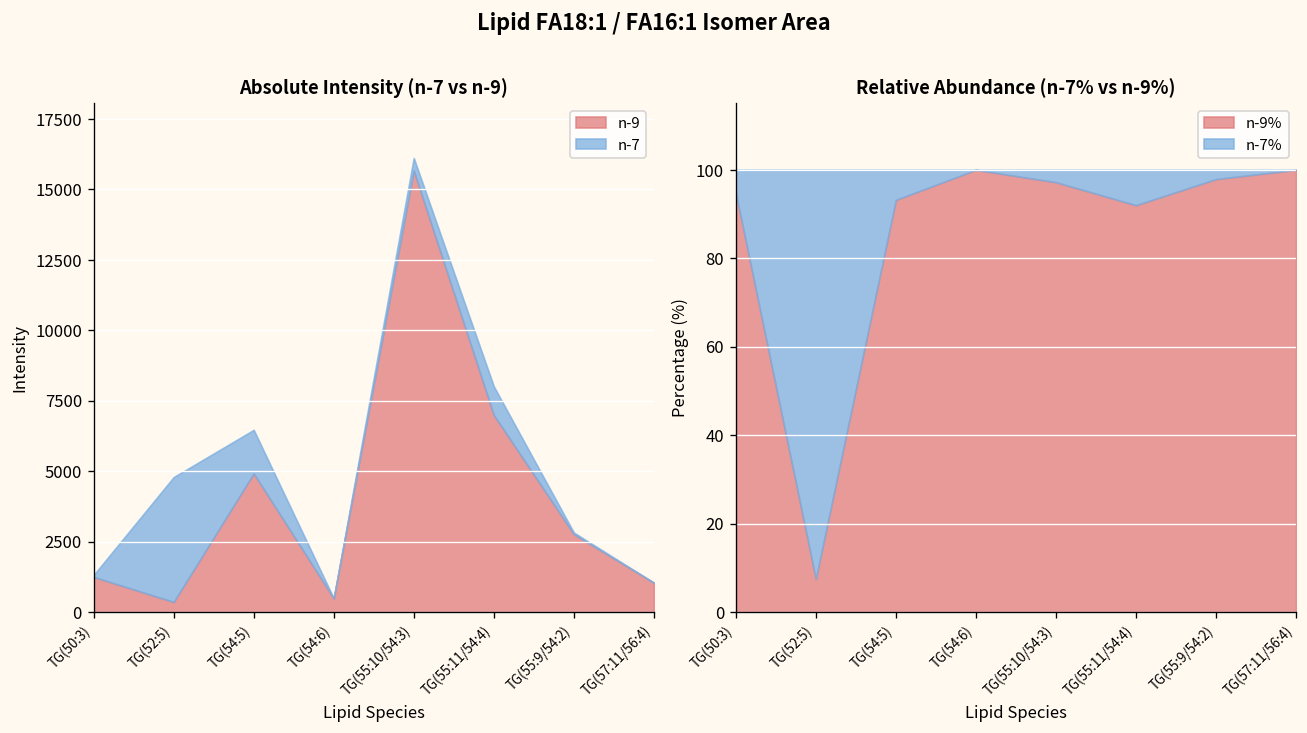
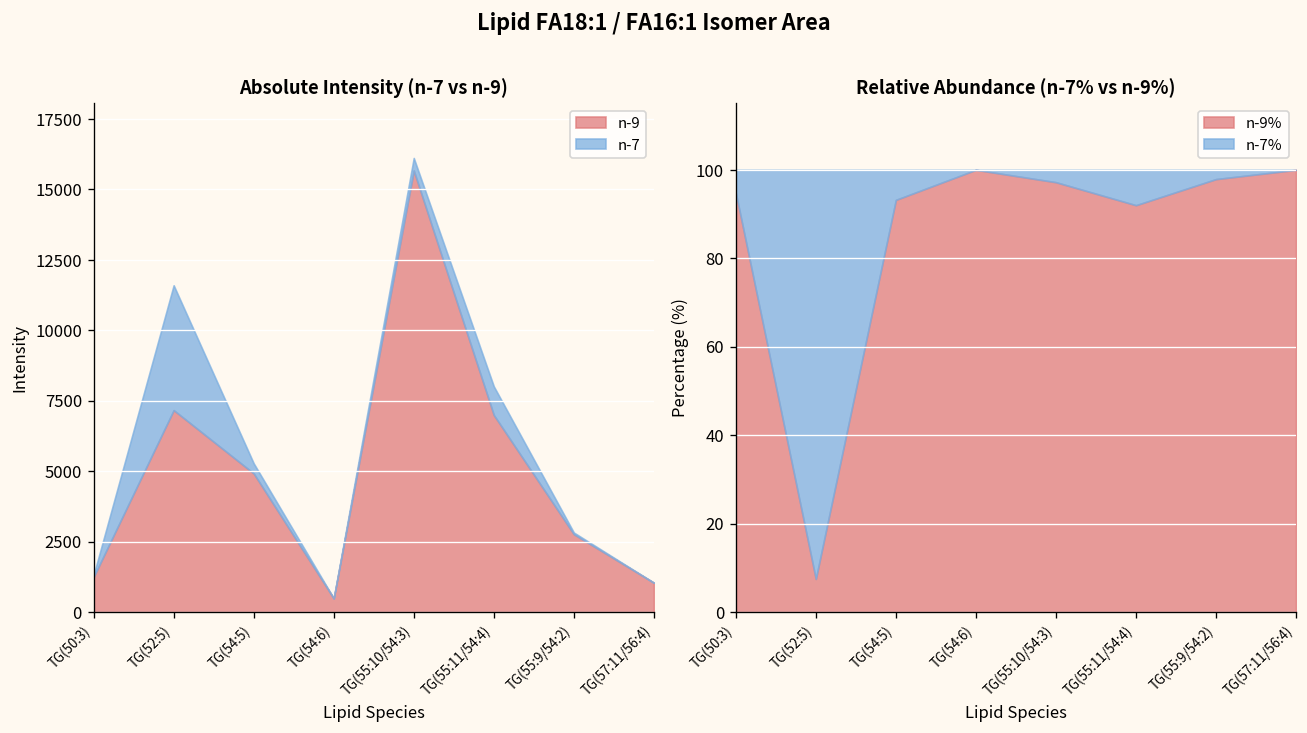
Absolute Intensity (n-7 vs n-9), n-9, TG(52:5): 400 -> 7200
Absolute Intensity (n-7 vs n-9), n-7, TG(54:5): 1500 -> 400
